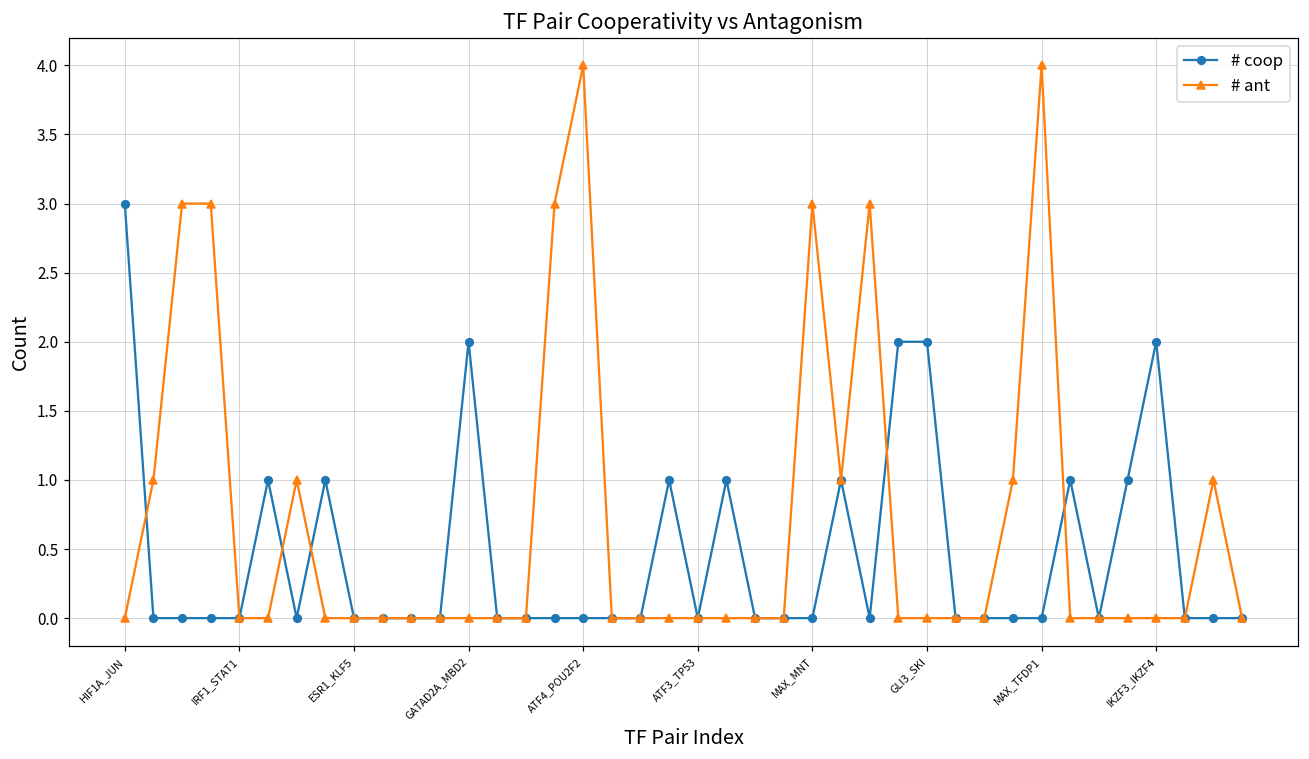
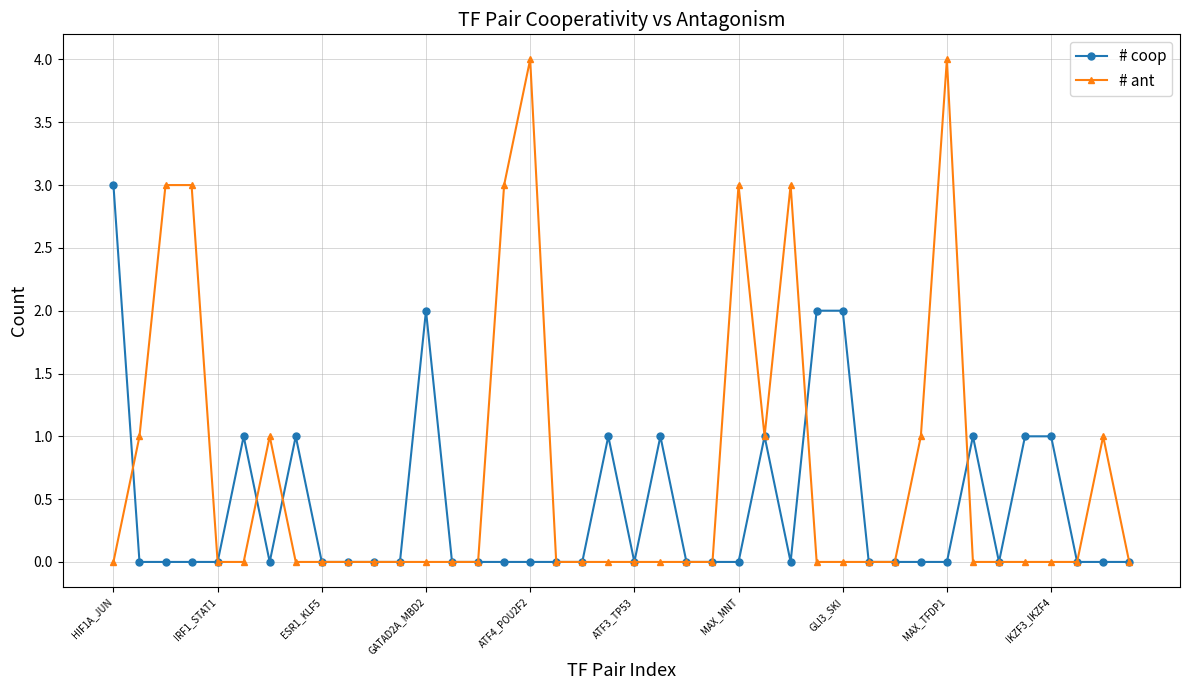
# coop, IKZF3_IKZF4: 2 -> 1
